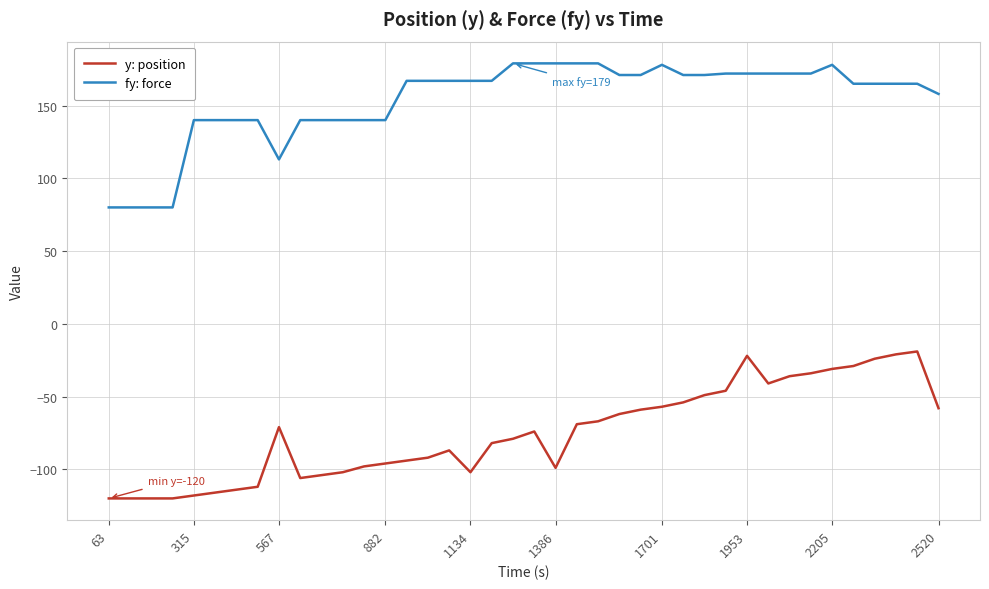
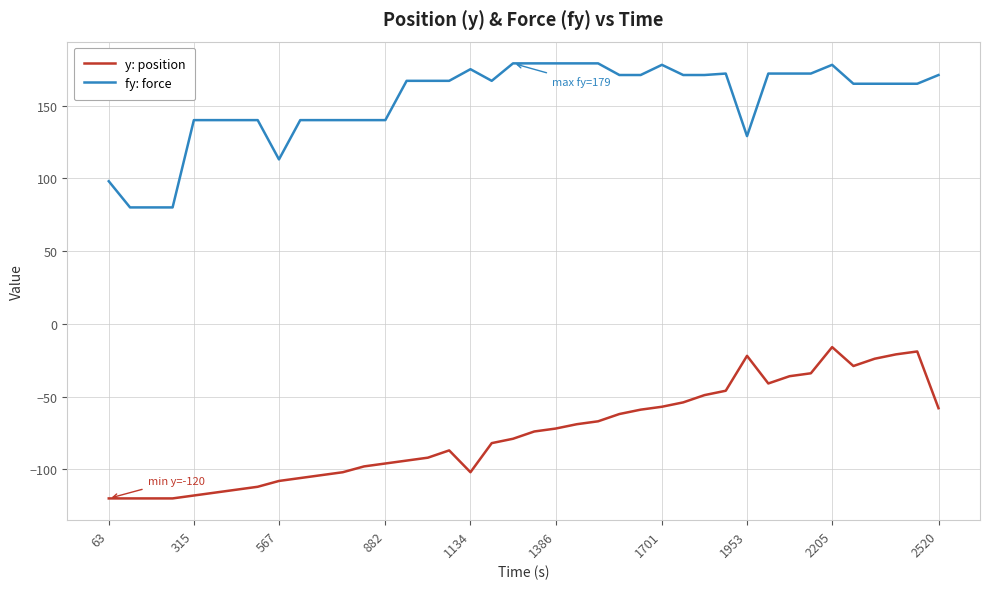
fy: force, 63: 80 -> 98
y: position, 567: -71 -> -108
fy: force, 1134: 167 -> 175
y: position, 1386: -99 -> -72
fy: force, 1953: 172 -> 129
y: position, 2205: -31 -> -16
fy: force, 2520: 158 -> 171
